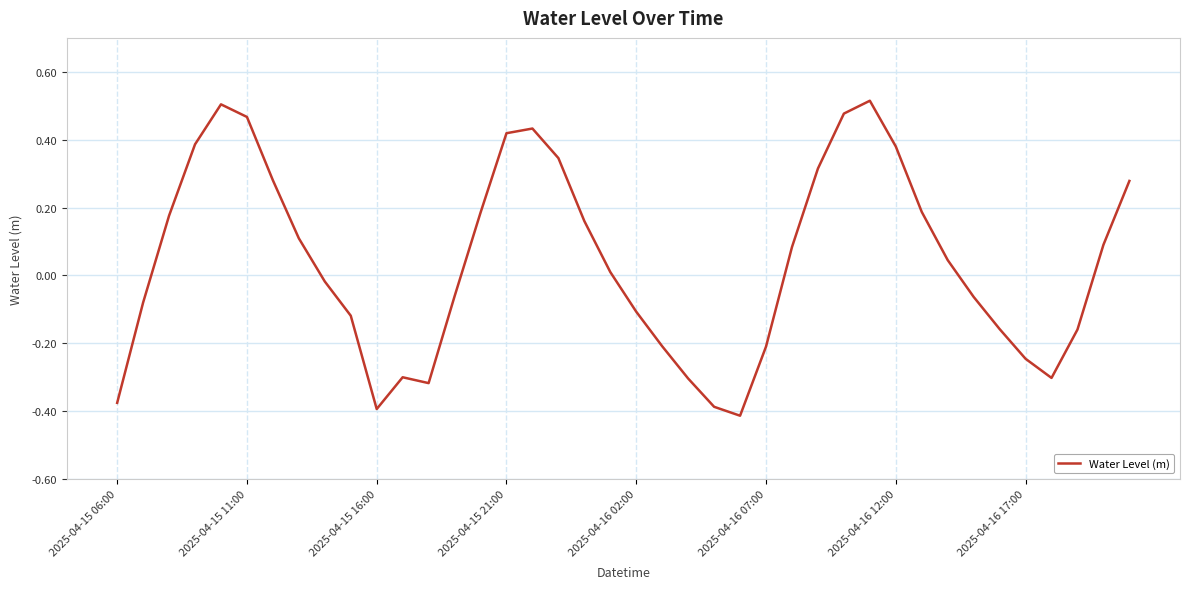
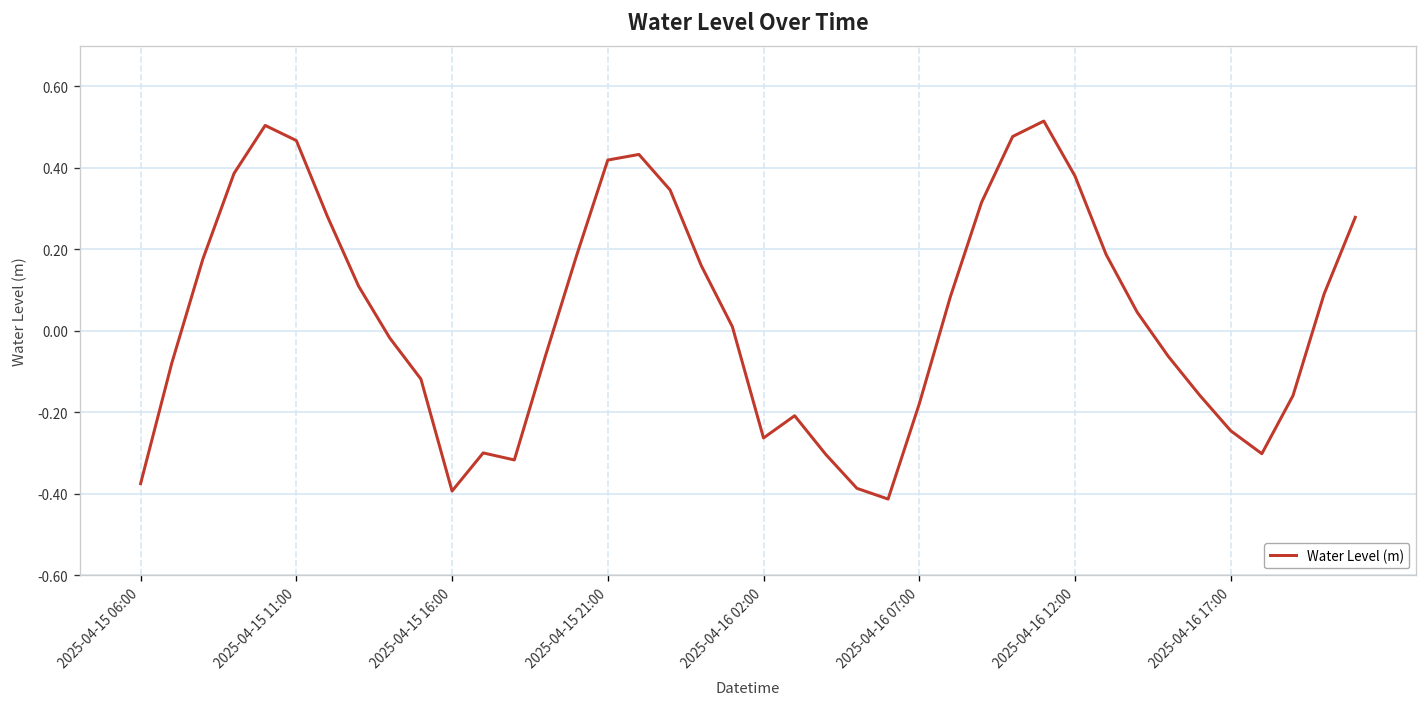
2025-04-16 02:00: -0.11 -> -0.26
2025-04-16 07:00: -0.21 -> -0.18
